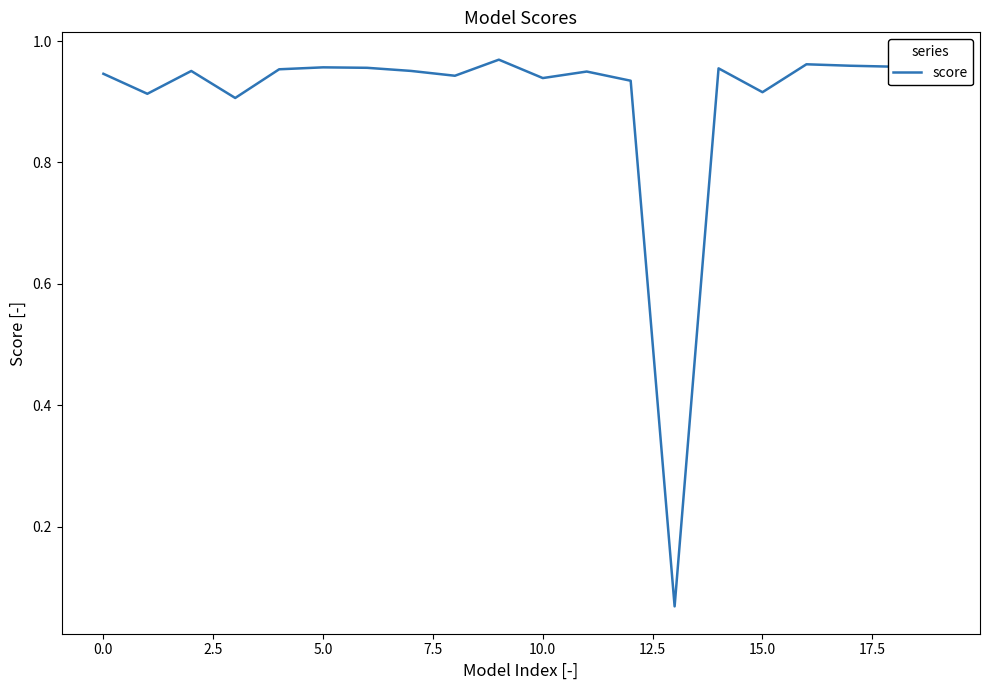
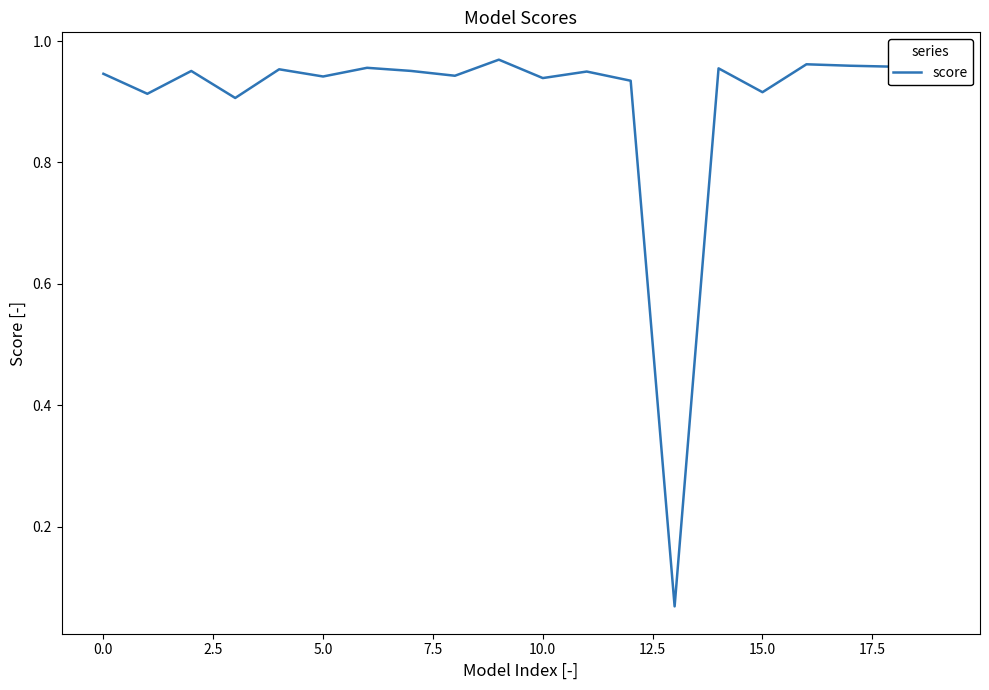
5.0: 0.96 -> 0.94
